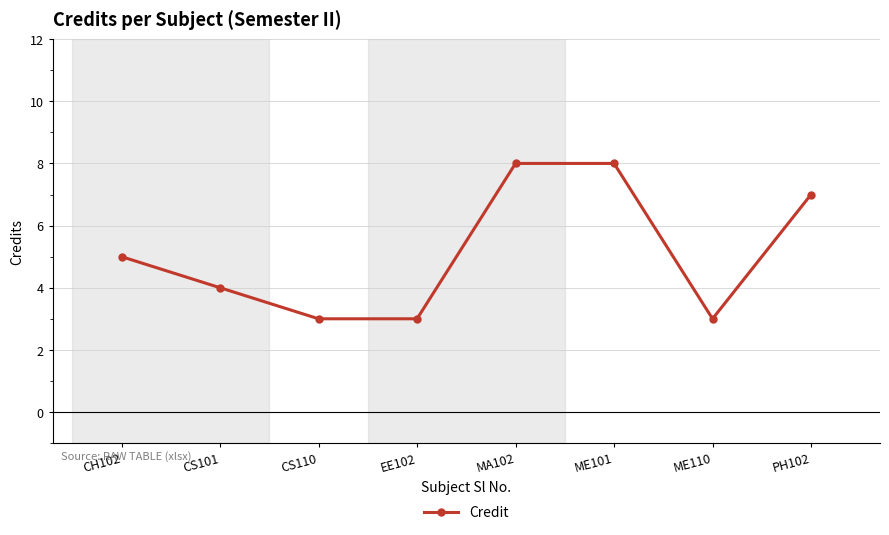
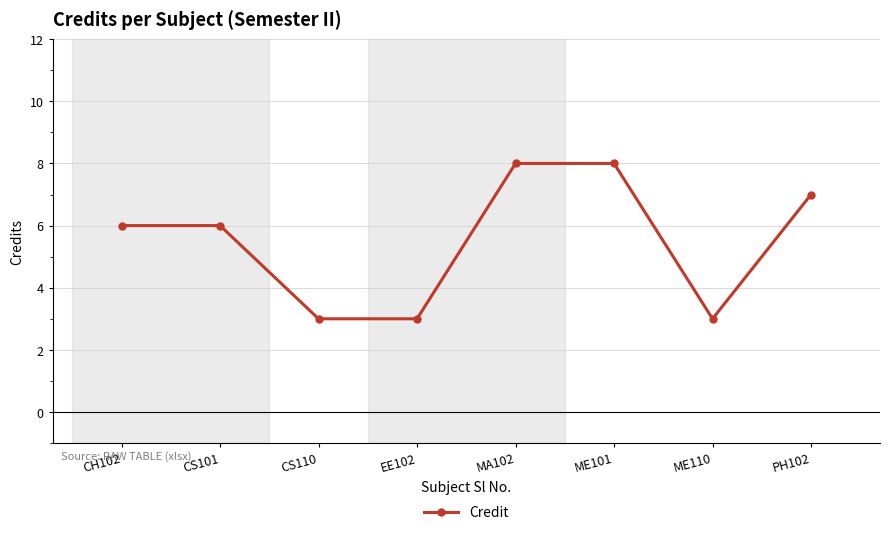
CH102: 5 -> 6
CS101: 4 -> 6
